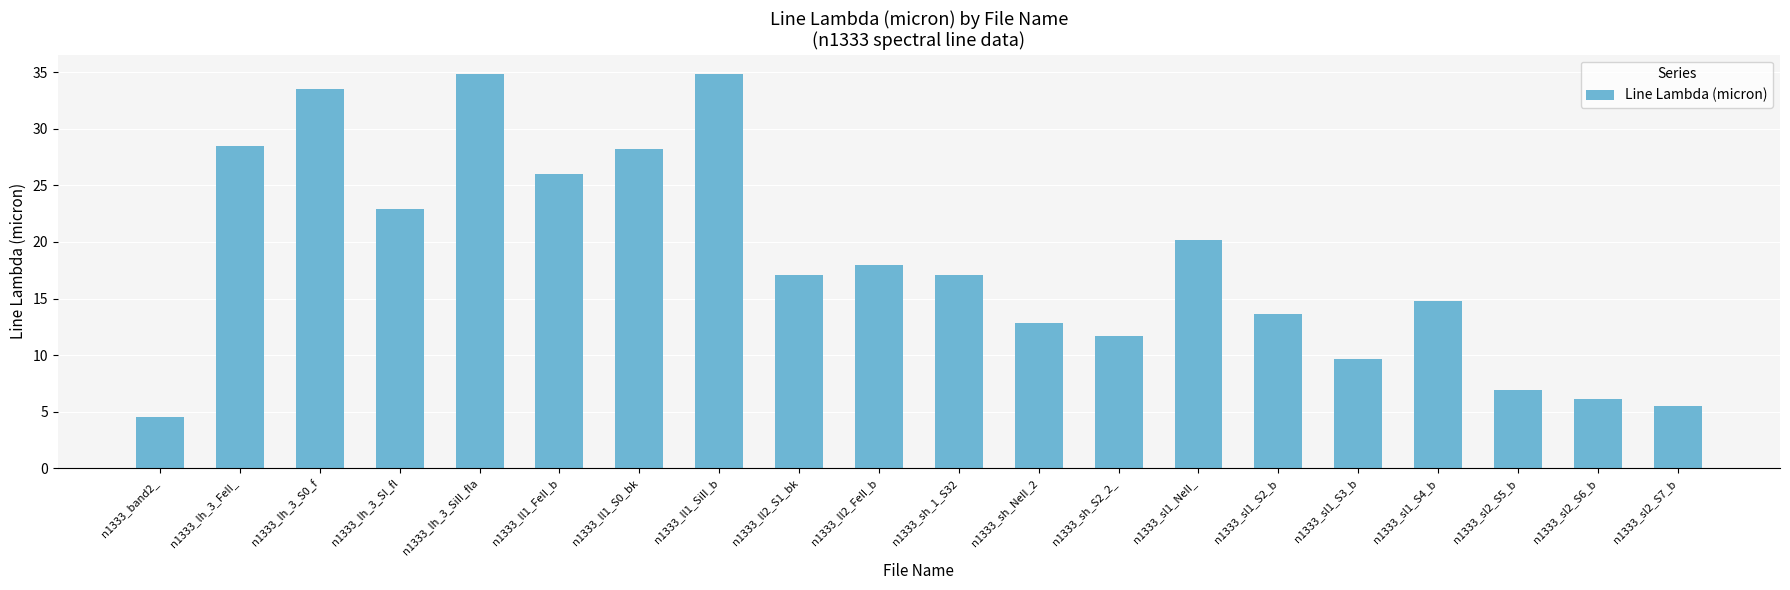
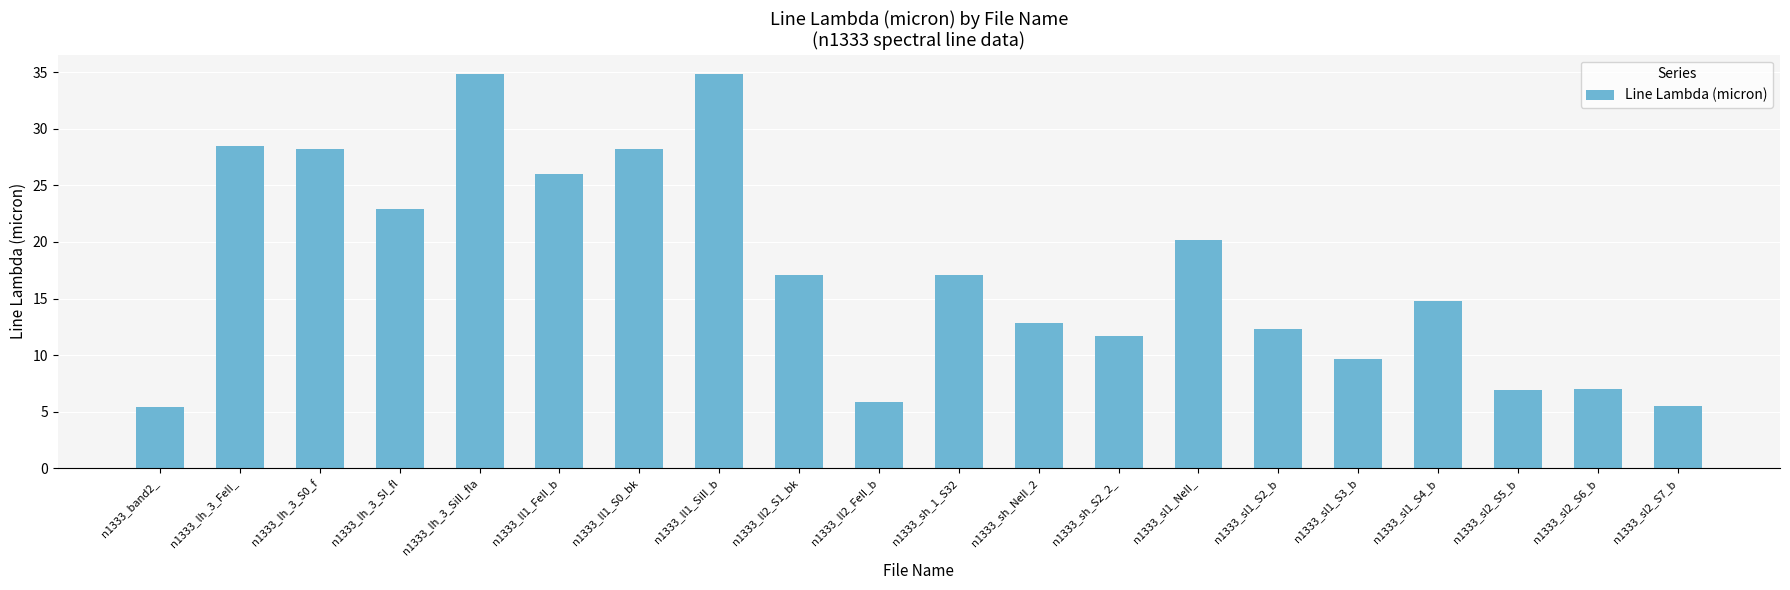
n1333_band2_: 4.5 -> 5.4
n1333_lh_3_S0_f: 33.5 -> 28.2
n1333_ll2_FeII_b: 17.9 -> 5.9
n1333_sl1_S2_b: 13.6 -> 12.3
n1333_sl2_S6_b: 6.1 -> 7.0
